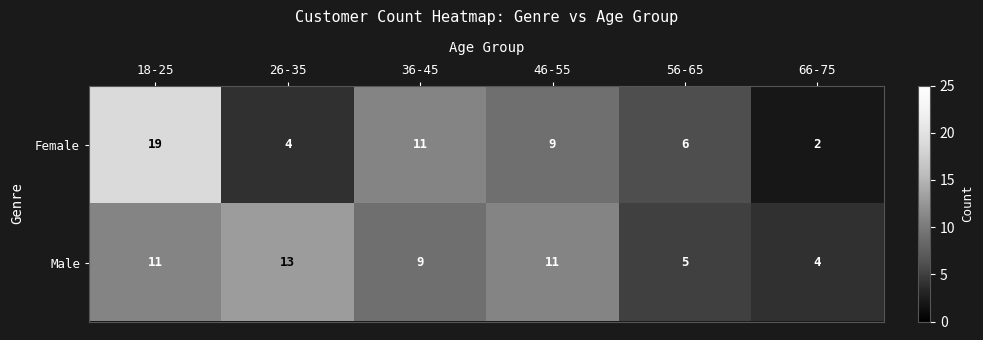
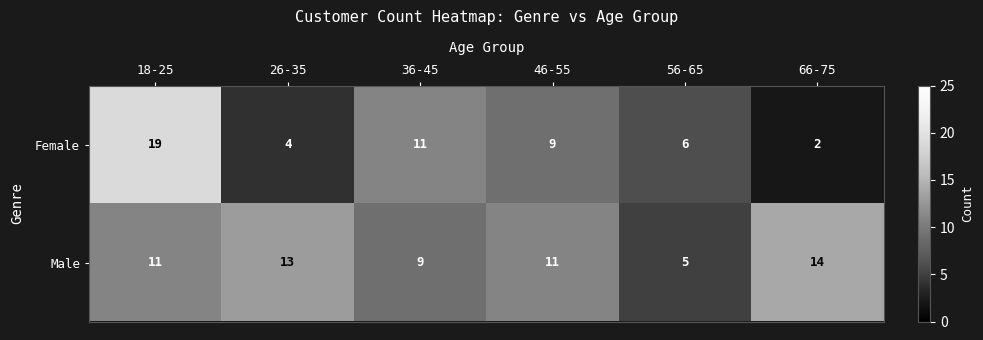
Male, 66-75: 4 -> 14
